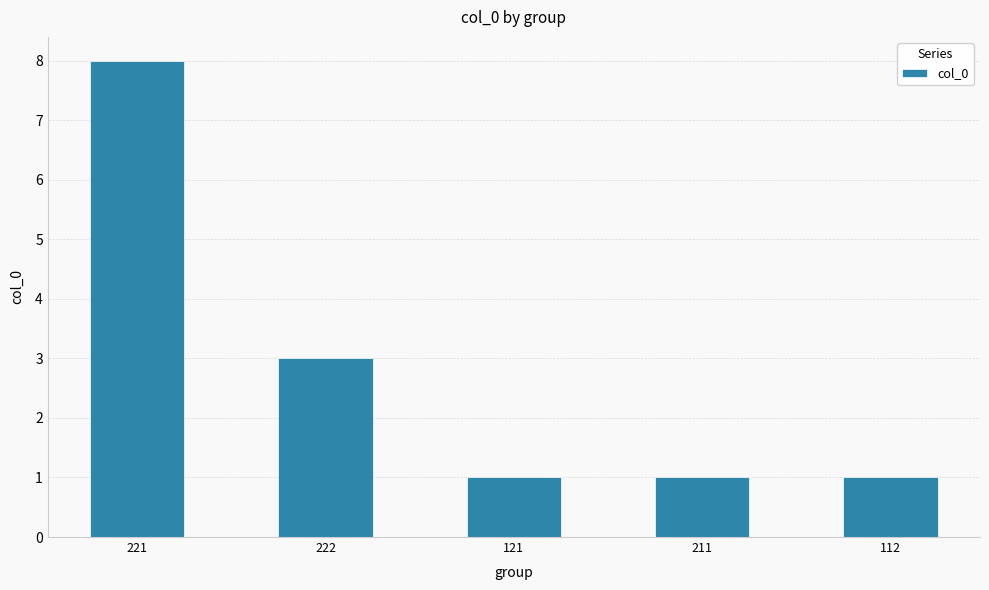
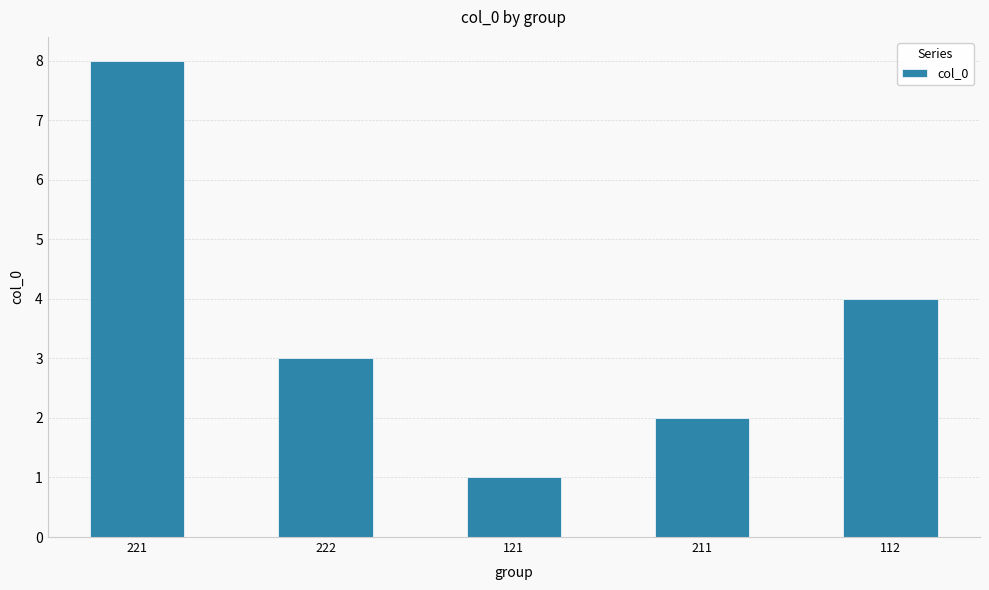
211: 1 -> 2
112: 1 -> 4
